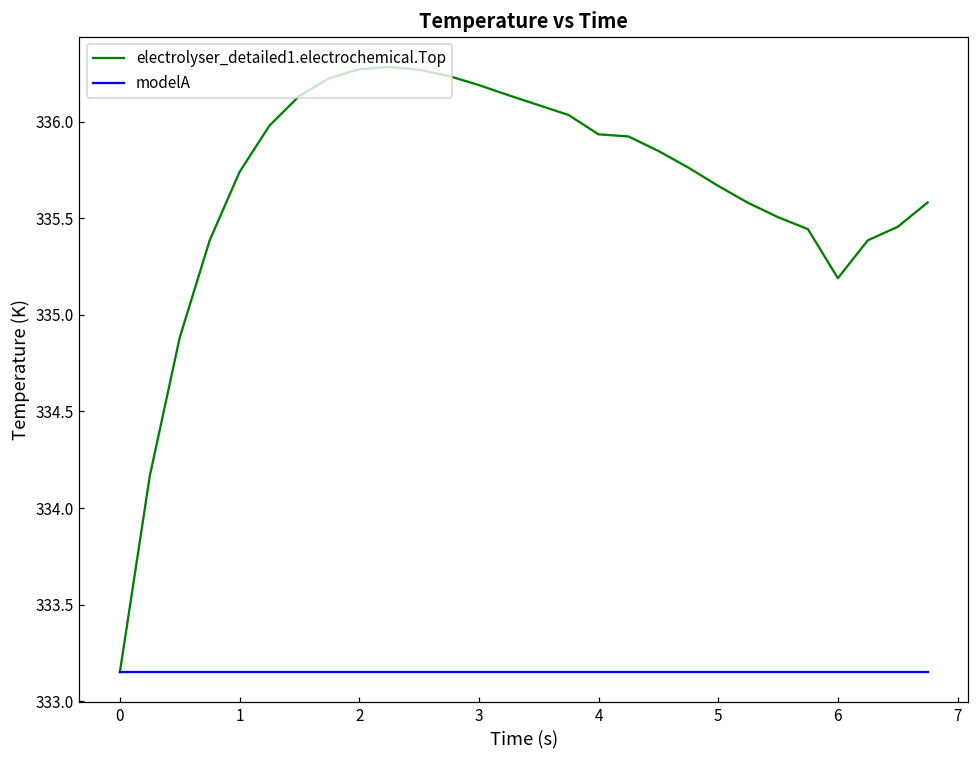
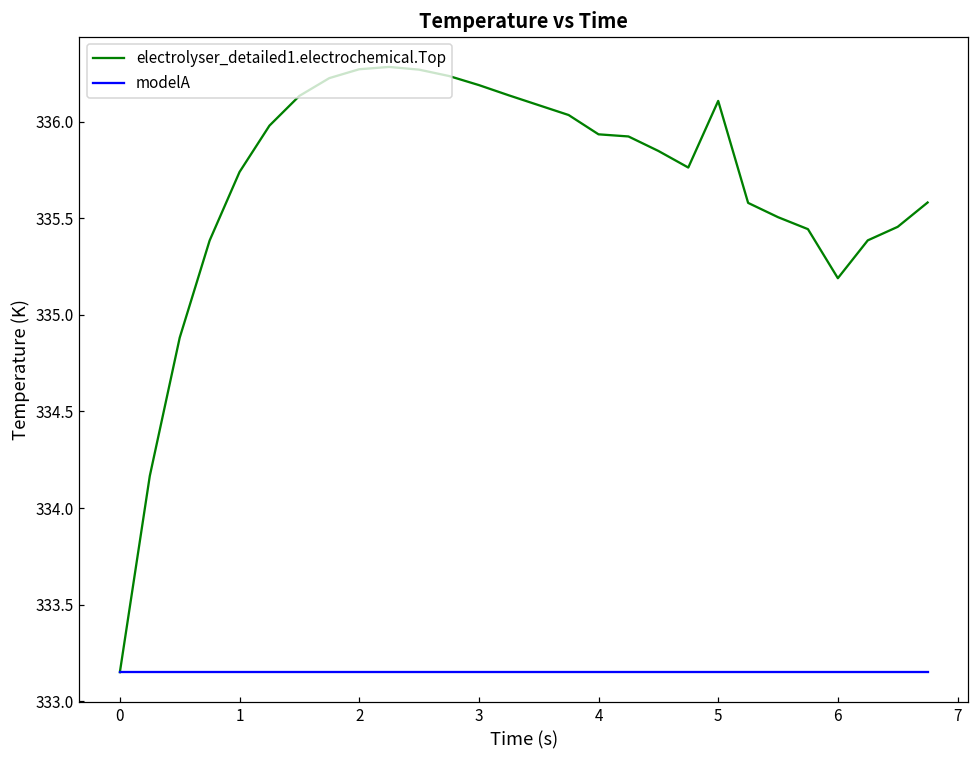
electrolyser_detailed1.electrochemical.Top, 5: 335.67 -> 336.11
